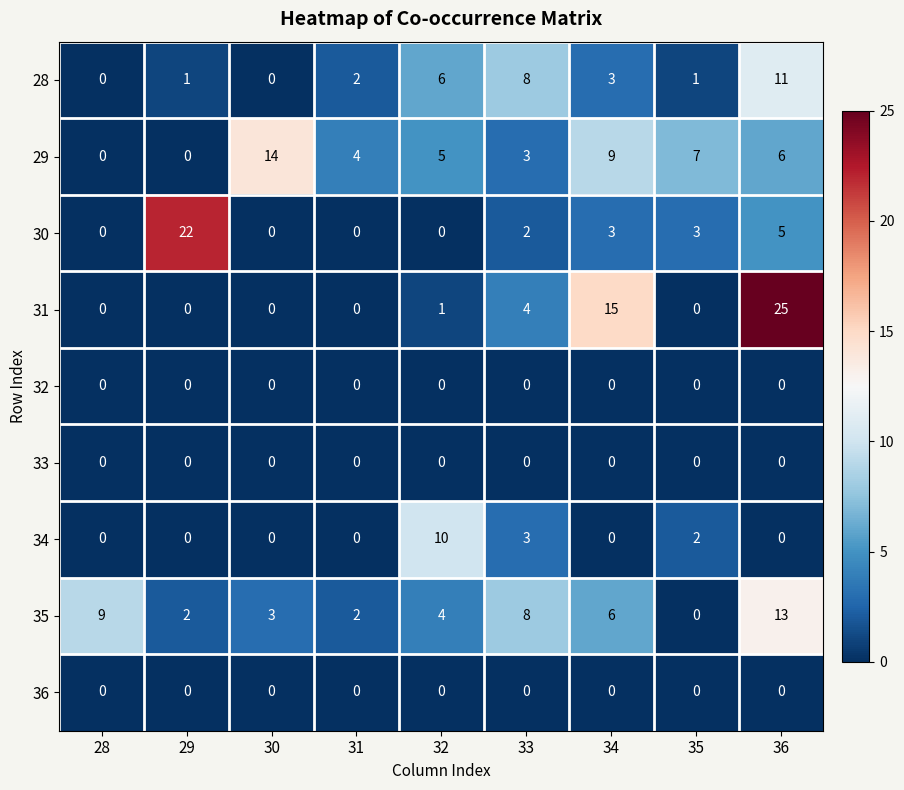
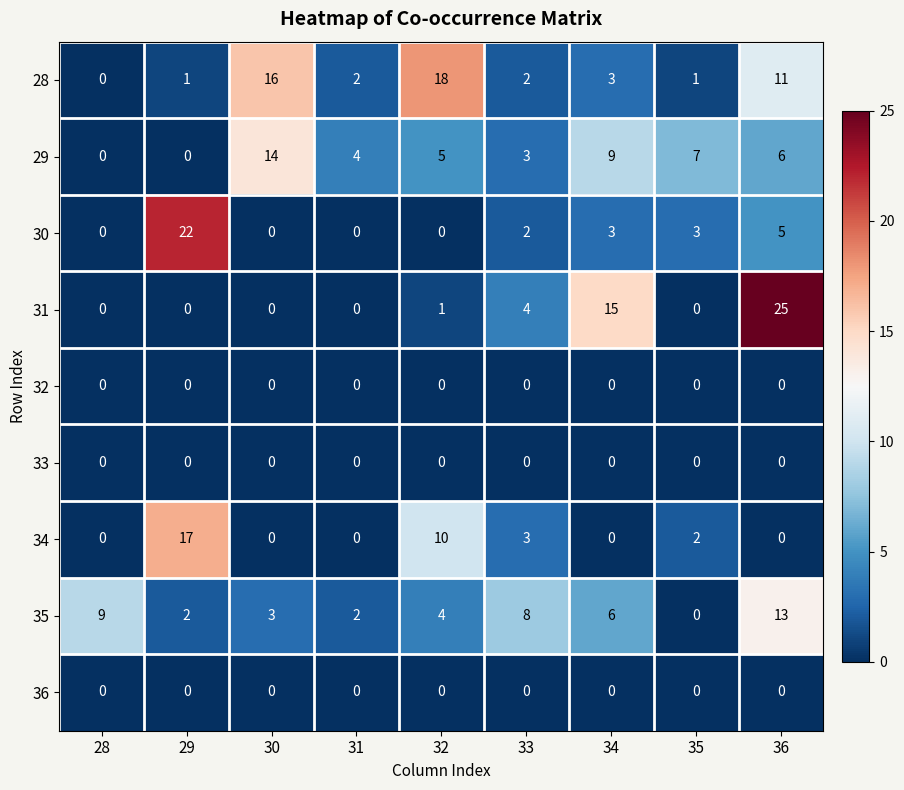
28, 30: 0 -> 16
28, 32: 6 -> 18
28, 33: 8 -> 2
34, 29: 0 -> 17
